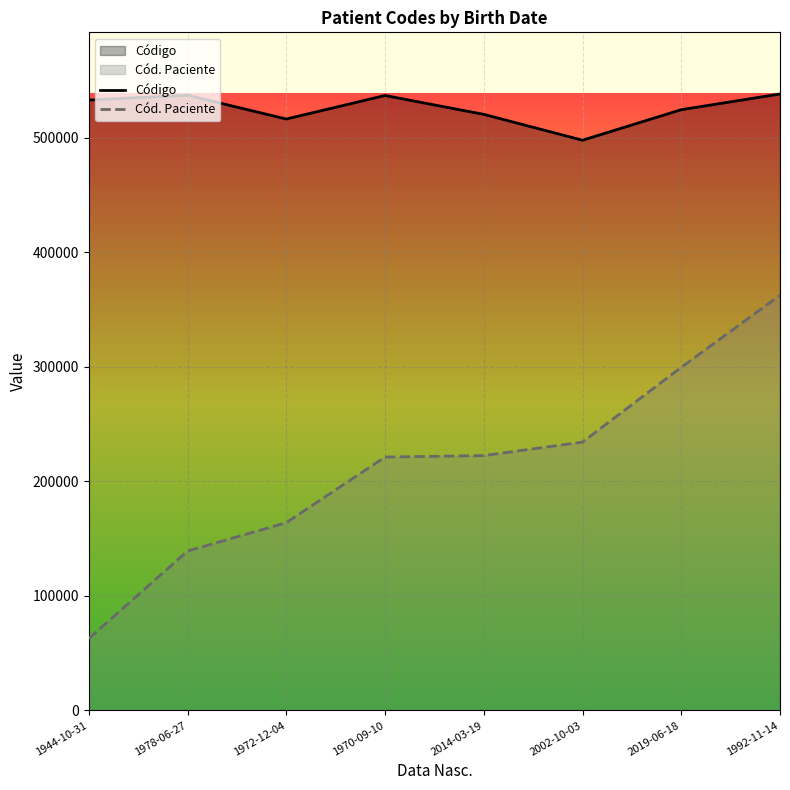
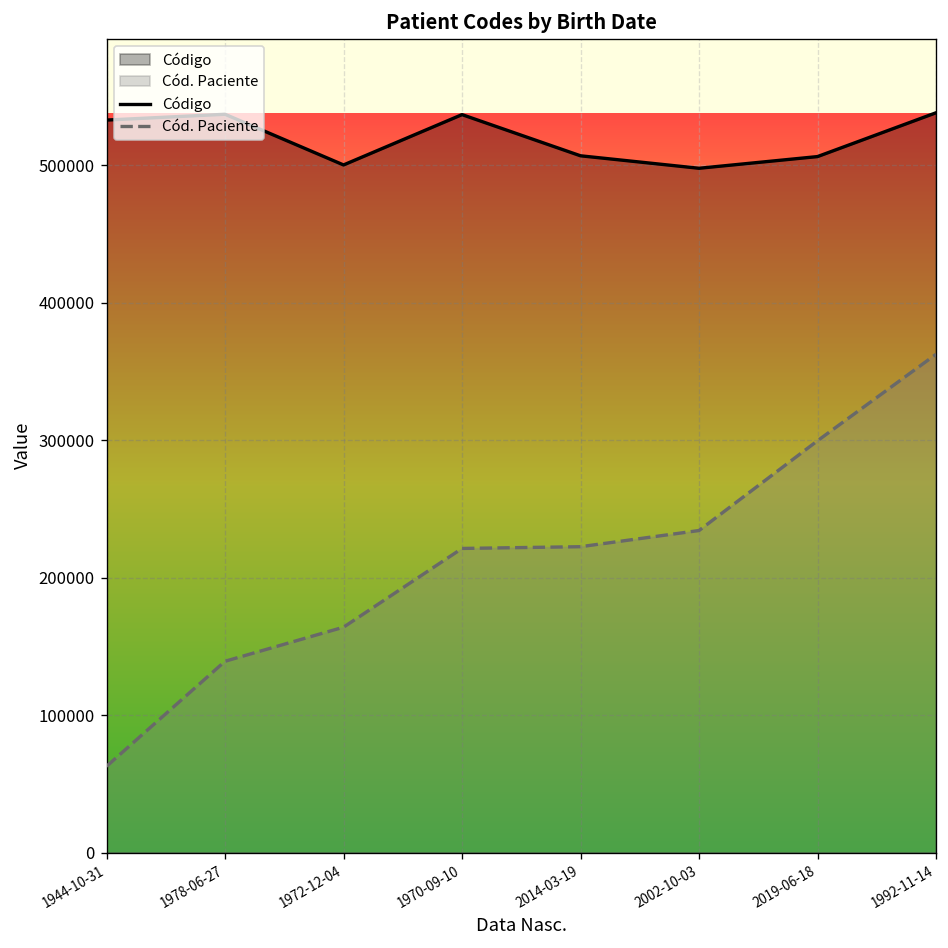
Código, 1972-12-04: 516000 -> 500000
Código, 2014-03-19: 521000 -> 507000
Código, 2019-06-18: 525000 -> 506000
